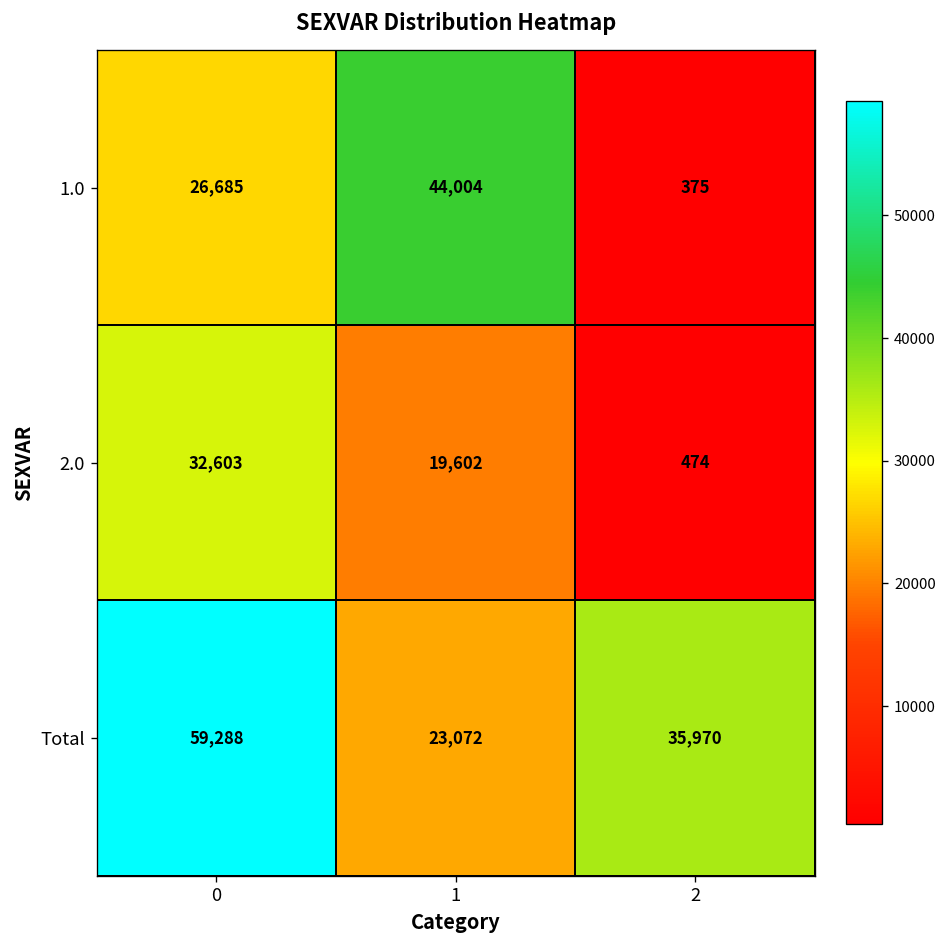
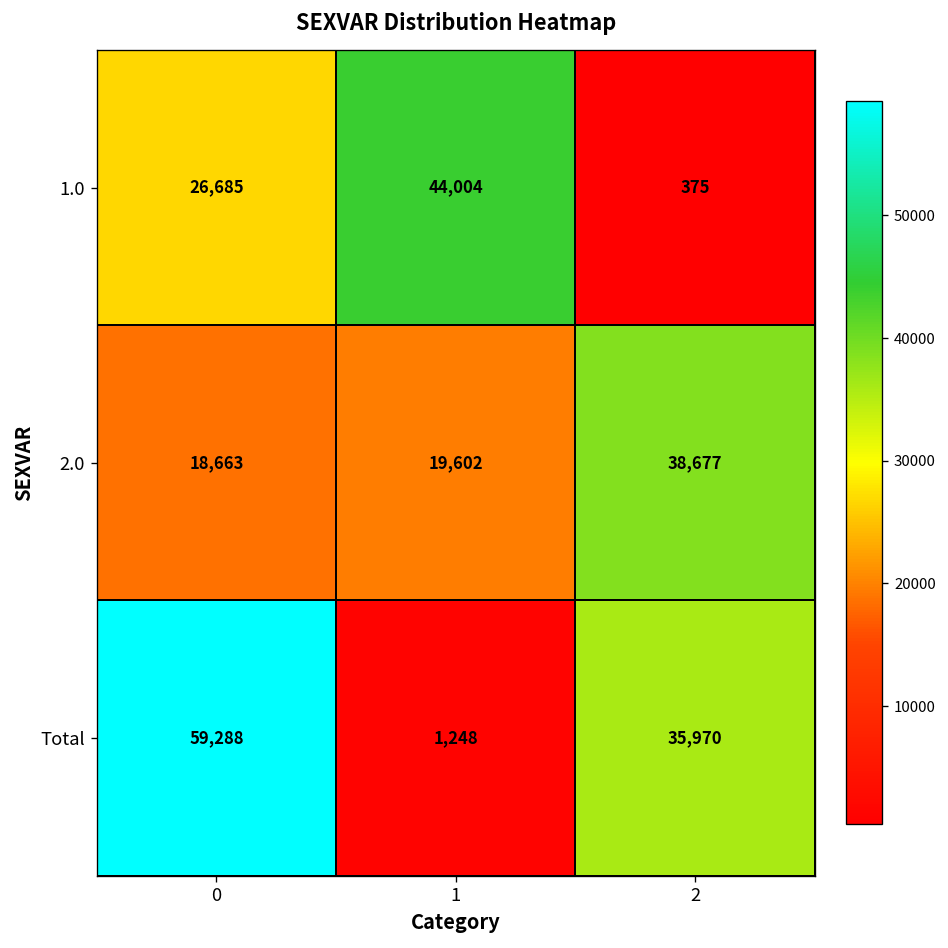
2.0, 0: 32,603 -> 18,663
2.0, 2: 474 -> 38,677
Total, 1: 23,072 -> 1,248
